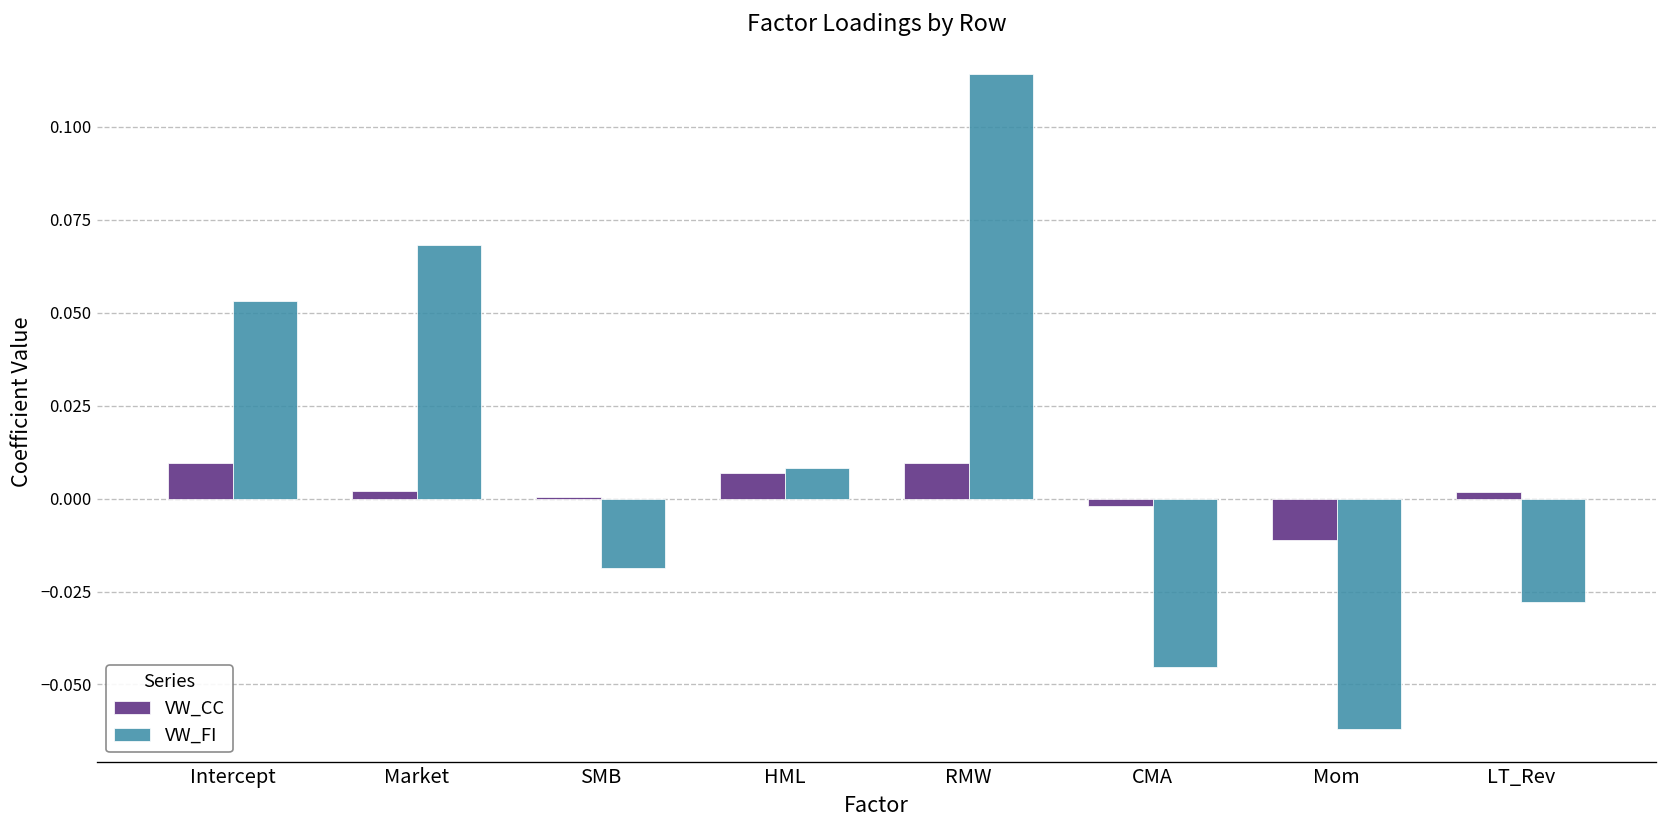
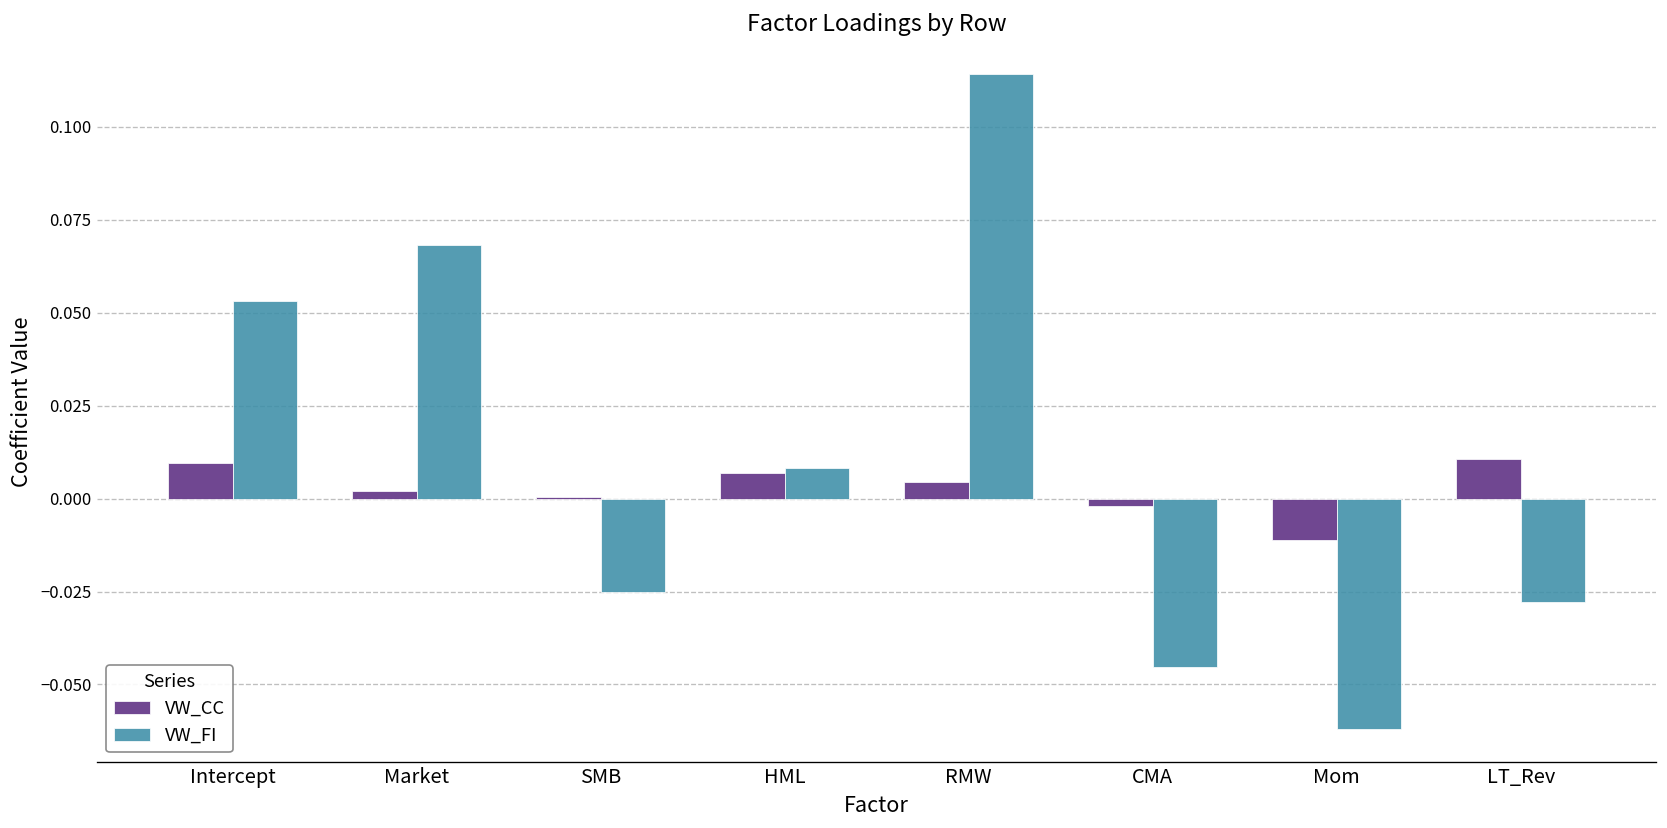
VW_FI, SMB: -0.019 -> -0.025
VW_CC, RMW: 0.010 -> 0.005
VW_CC, LT_Rev: 0.002 -> 0.011
